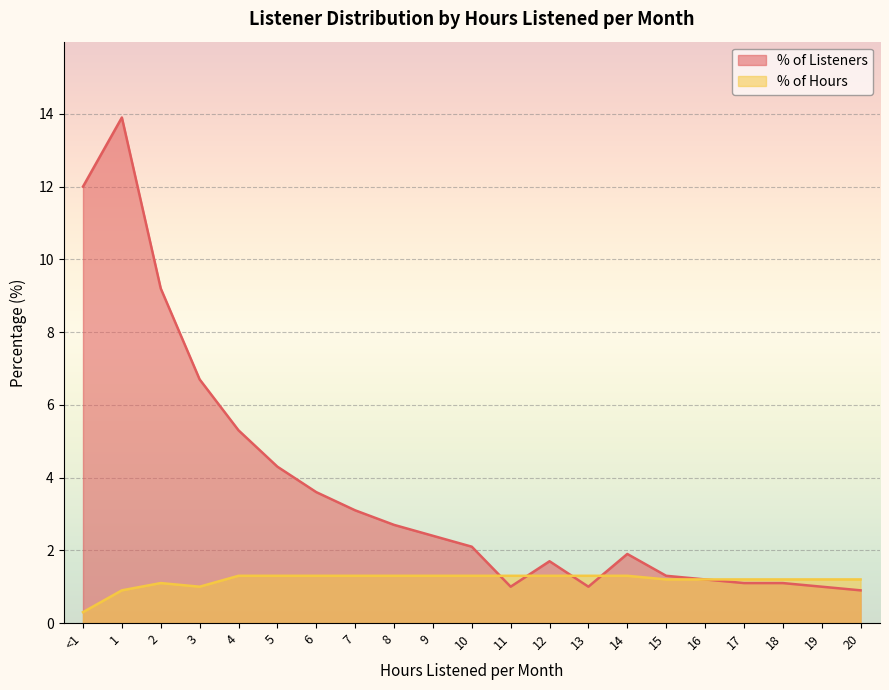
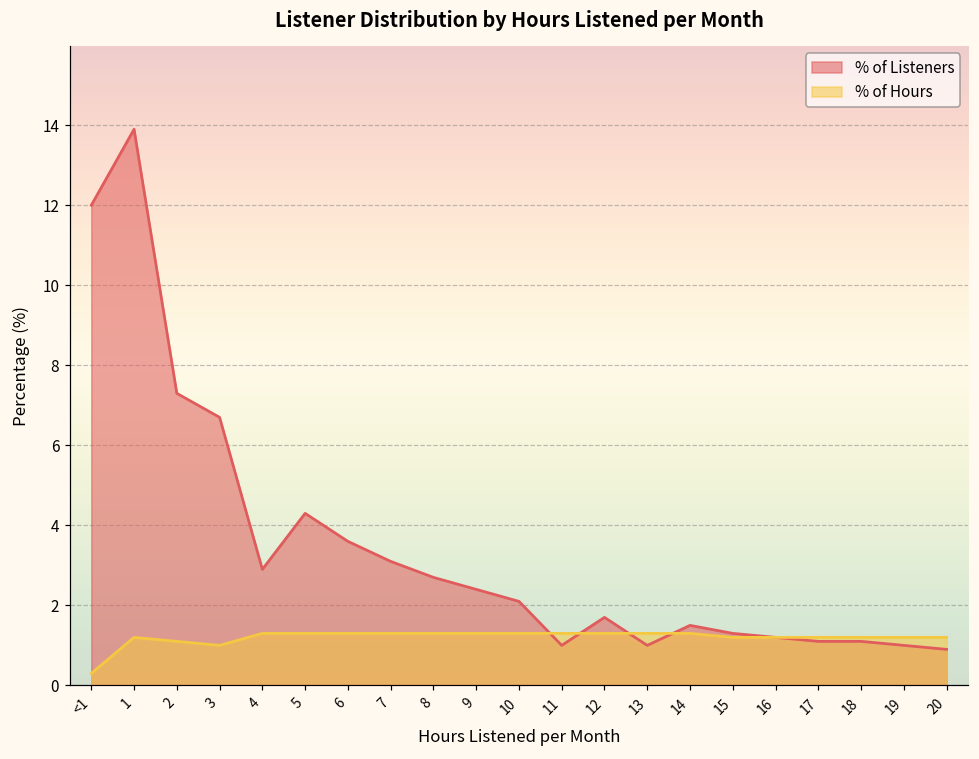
% of Hours, 1: 0.9 -> 1.2
% of Listeners, 2: 9.2 -> 7.3
% of Listeners, 4: 5.3 -> 2.9
% of Listeners, 14: 1.9 -> 1.5
